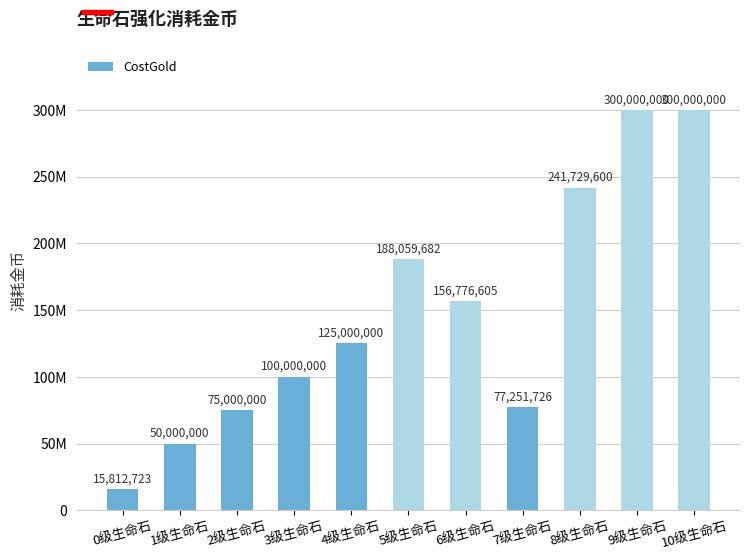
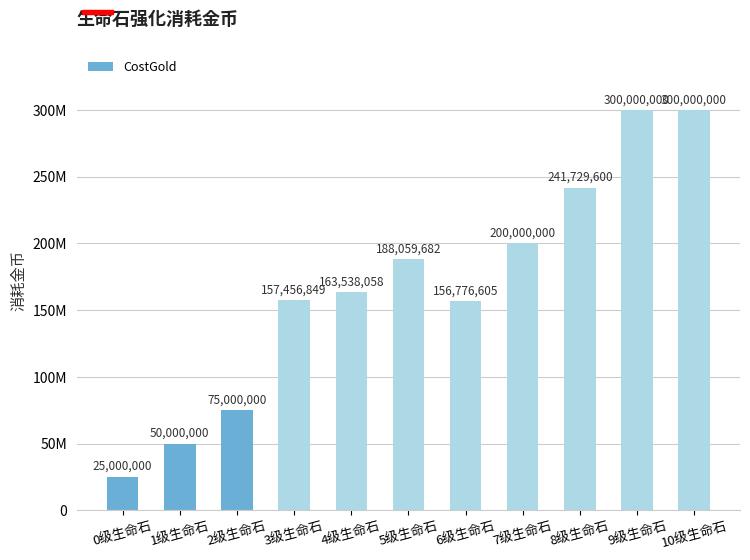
0级生命石: 15,812,723 -> 25,000,000
3级生命石: 100,000,000 -> 157,456,849
4级生命石: 125,000,000 -> 163,538,058
7级生命石: 77,251,726 -> 200,000,000
